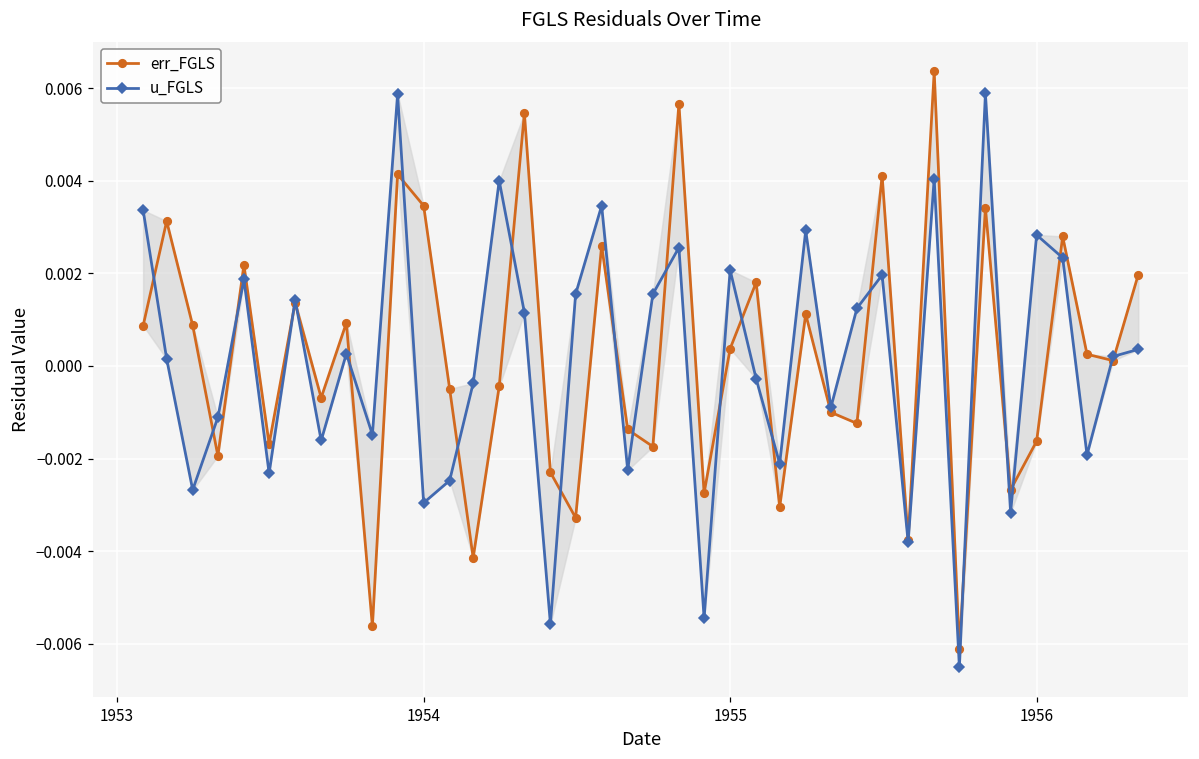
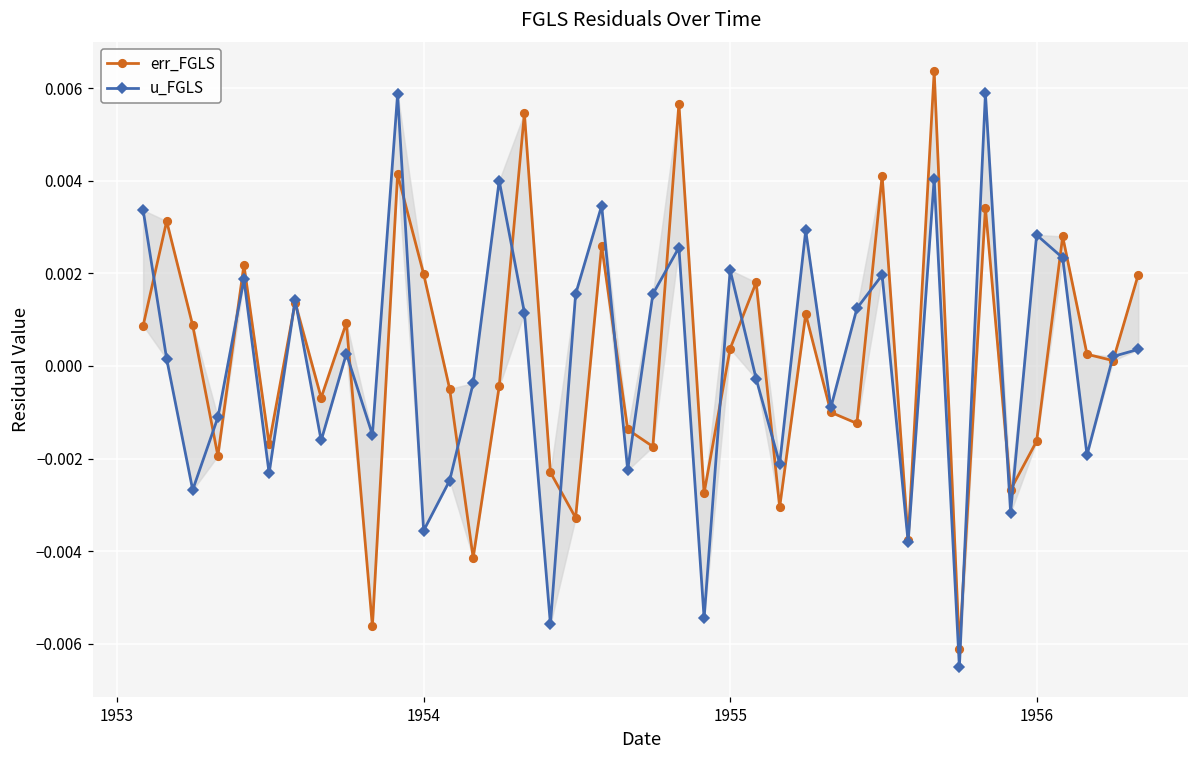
err_FGLS, 1954: 0.0035 -> 0.0020
u_FGLS, 1954: -0.0030 -> -0.0036
